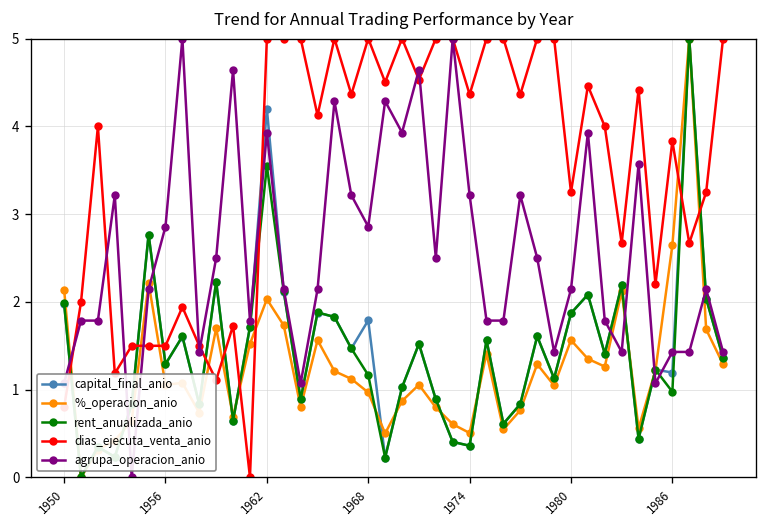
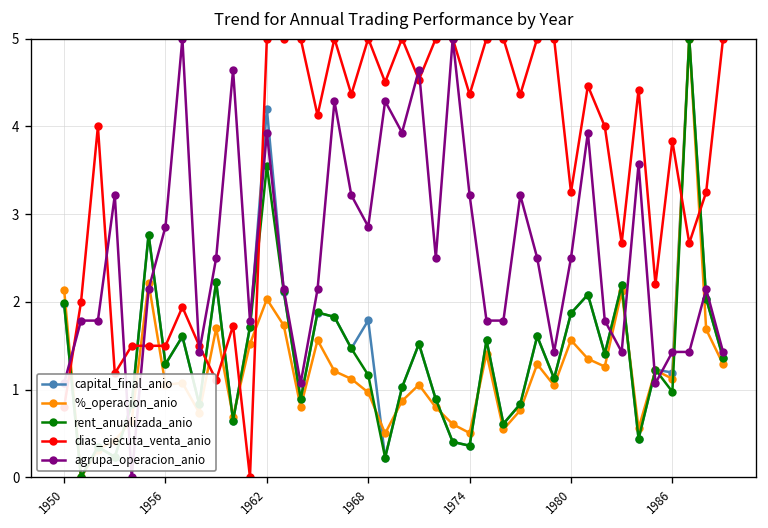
agrupa_operacion_anio, 1980: 2.1 -> 2.5
%_operacion_anio, 1986: 2.6 -> 1.1
